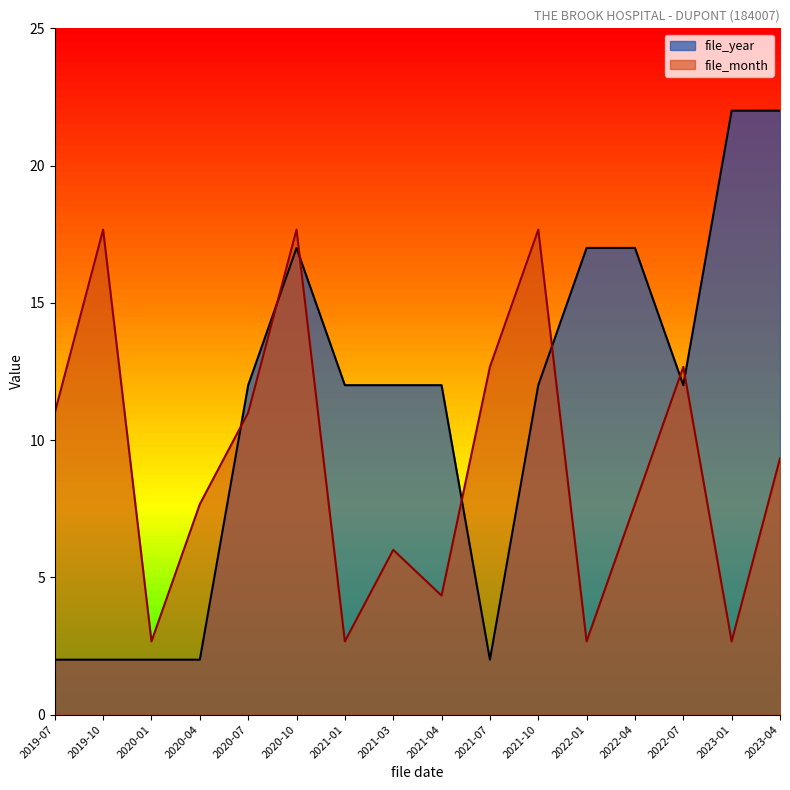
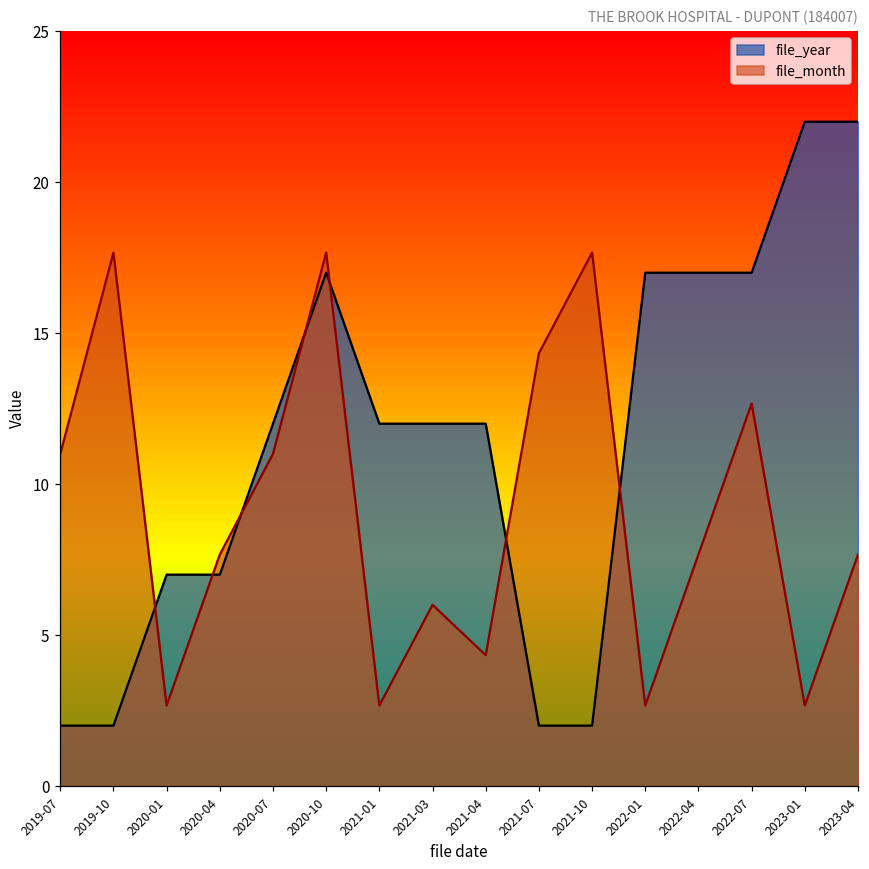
file_year, 2020-01: 2.0 -> 7.0
file_year, 2020-04: 2.0 -> 7.0
file_month, 2021-07: 12.7 -> 14.3
file_year, 2021-10: 12.0 -> 2.0
file_year, 2022-07: 12.0 -> 17.0
file_month, 2023-04: 9.3 -> 7.7
